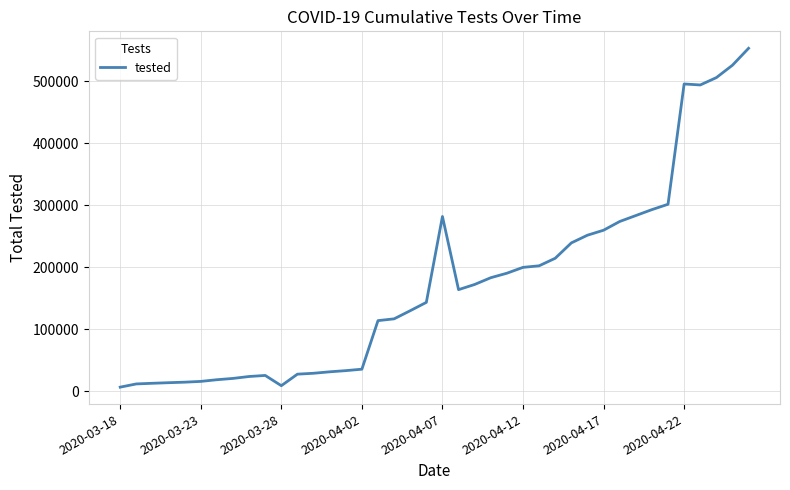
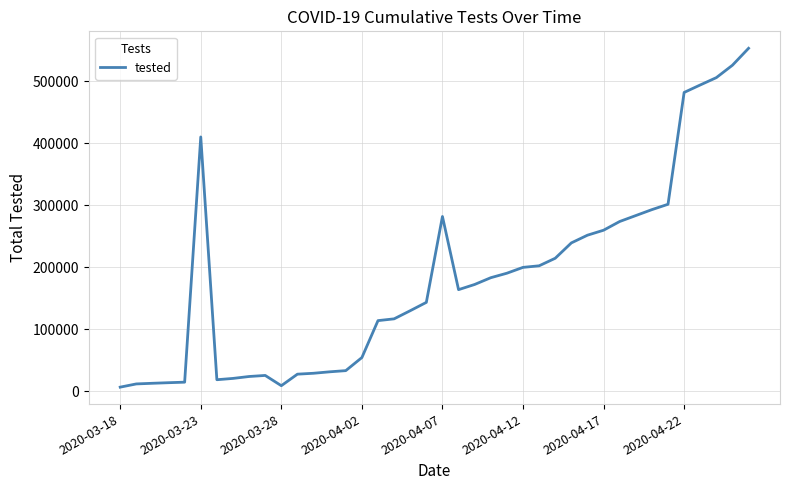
2020-03-23: 20000 -> 410000
2020-04-02: 40000 -> 50000
2020-04-22: 500000 -> 480000
